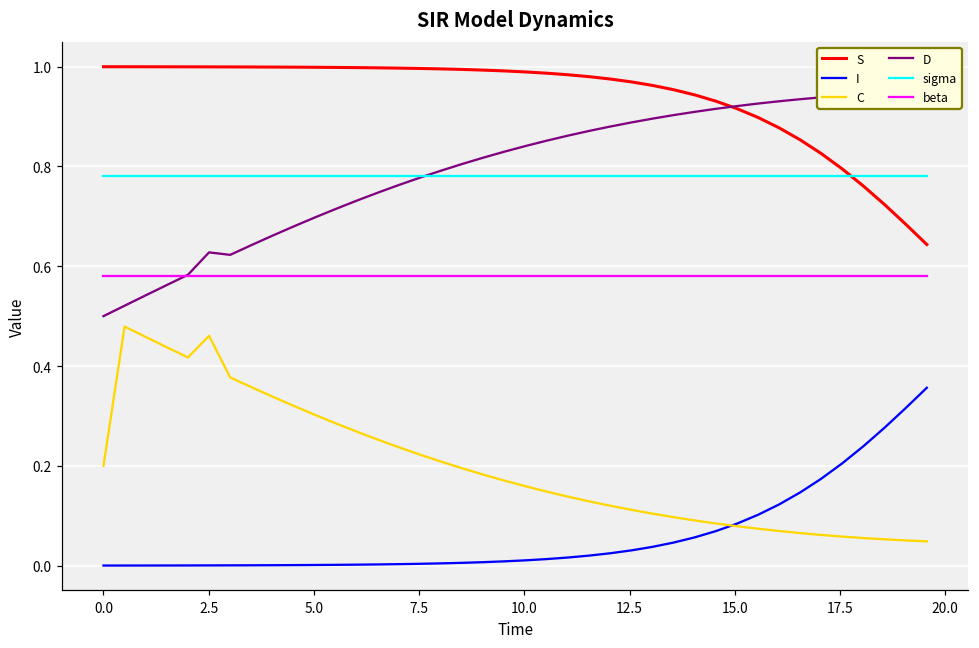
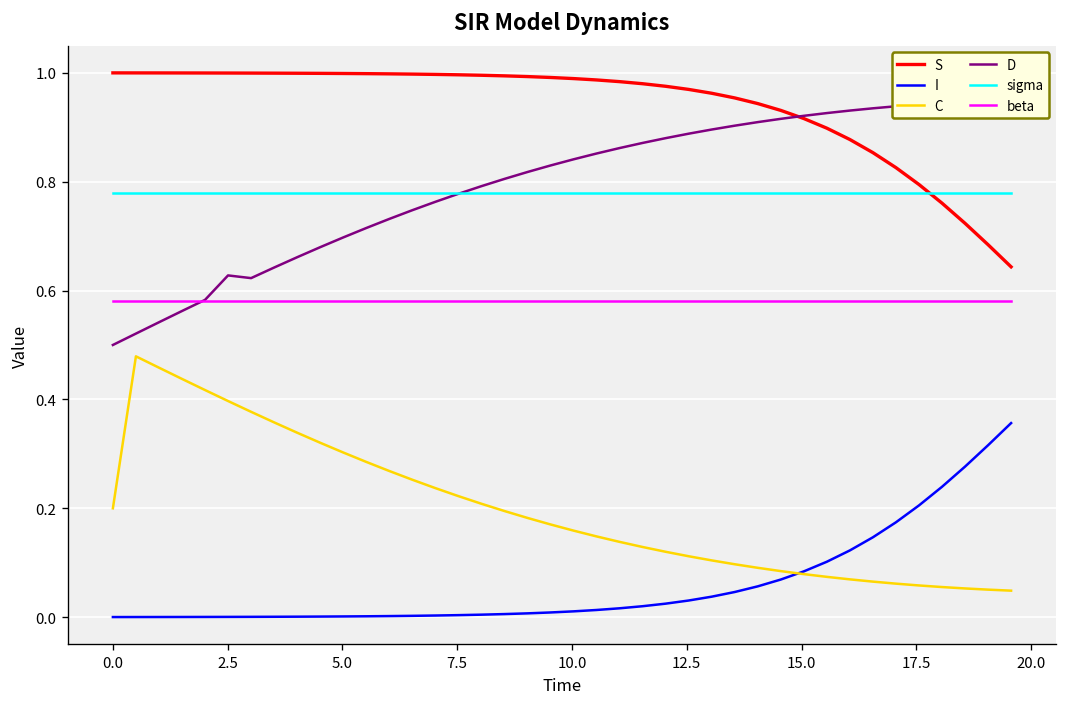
C, 2.5: 0.46 -> 0.40
